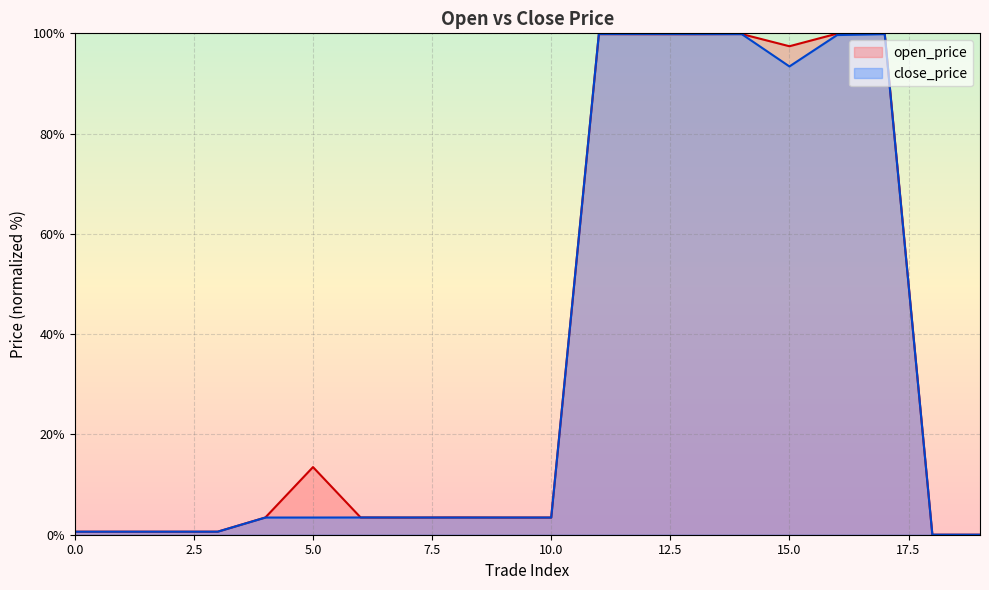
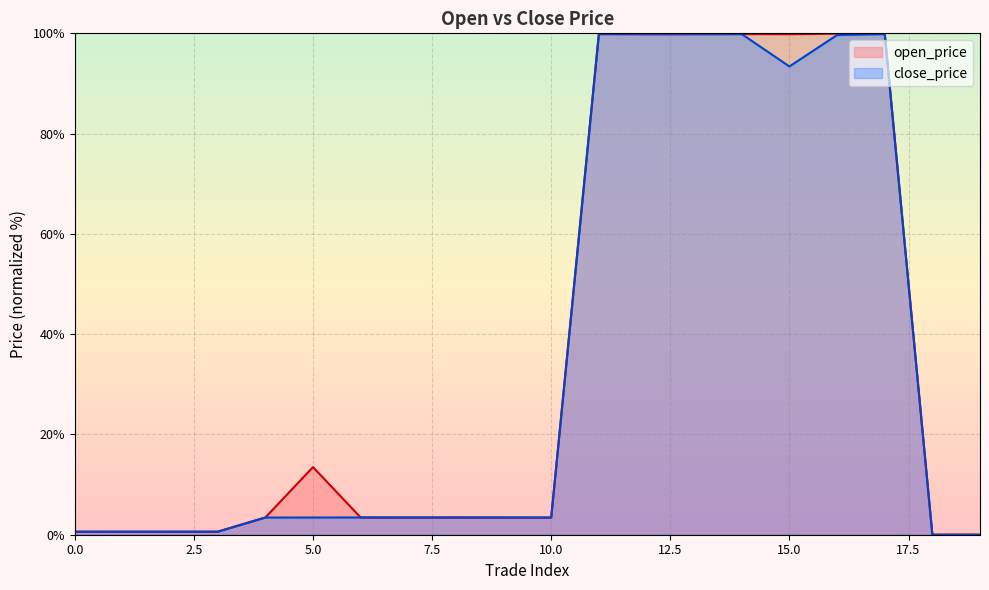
open_price, 15.0: 97% -> 100%
